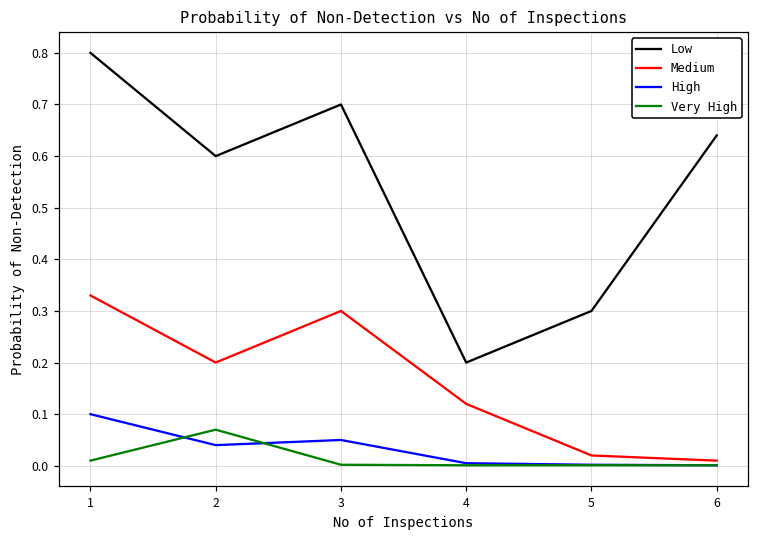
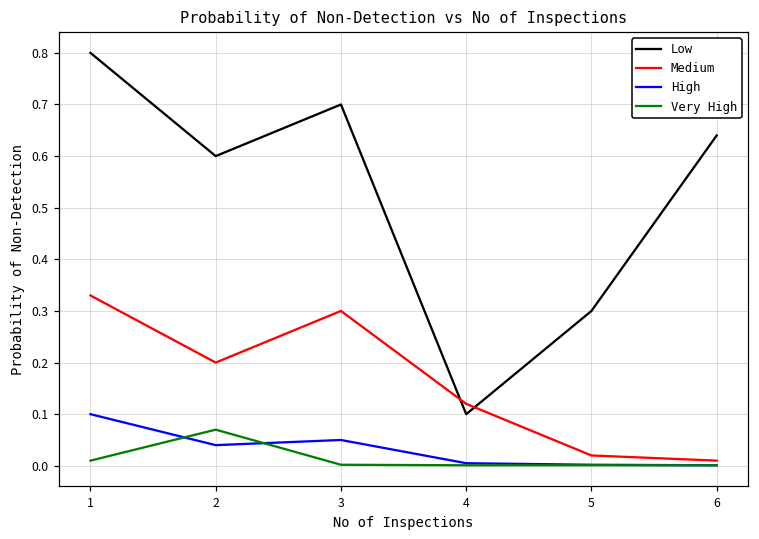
Low, 4: 0.2 -> 0.1
